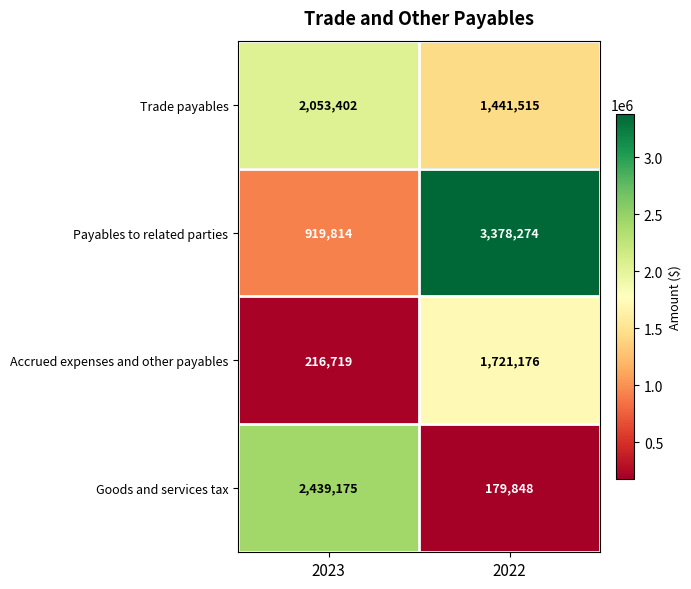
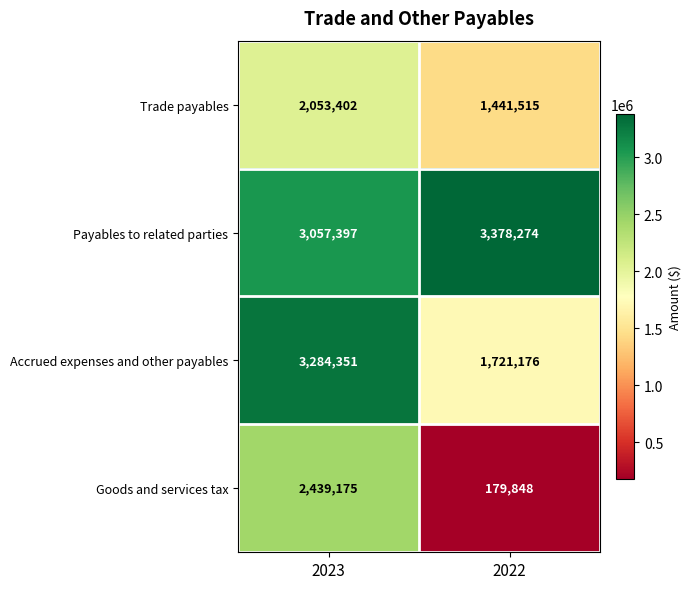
Payables to related parties, 2023: 919,814 -> 3,057,397
Accrued expenses and other payables, 2023: 216,719 -> 3,284,351
